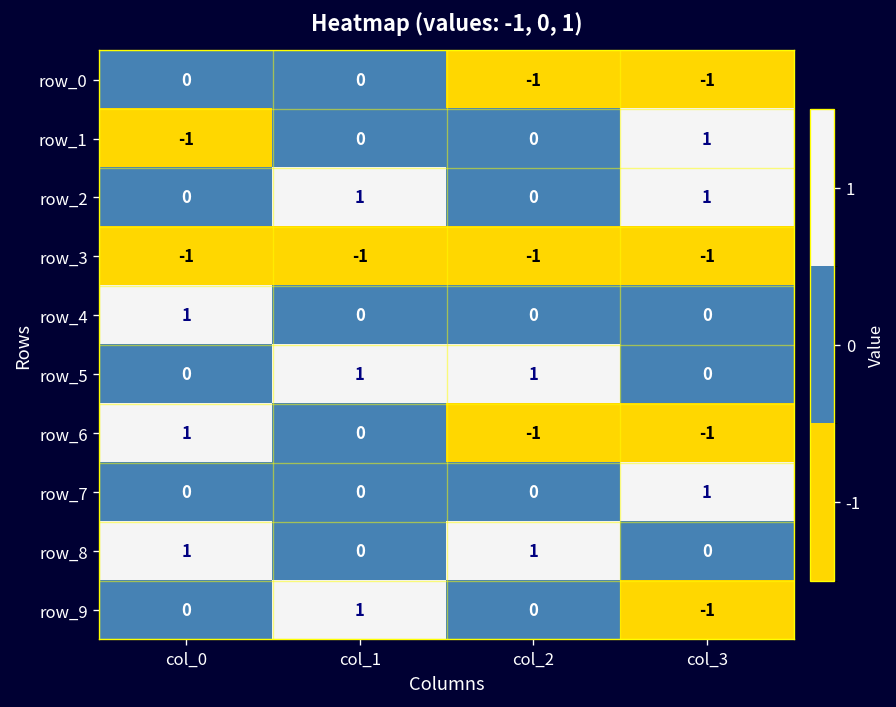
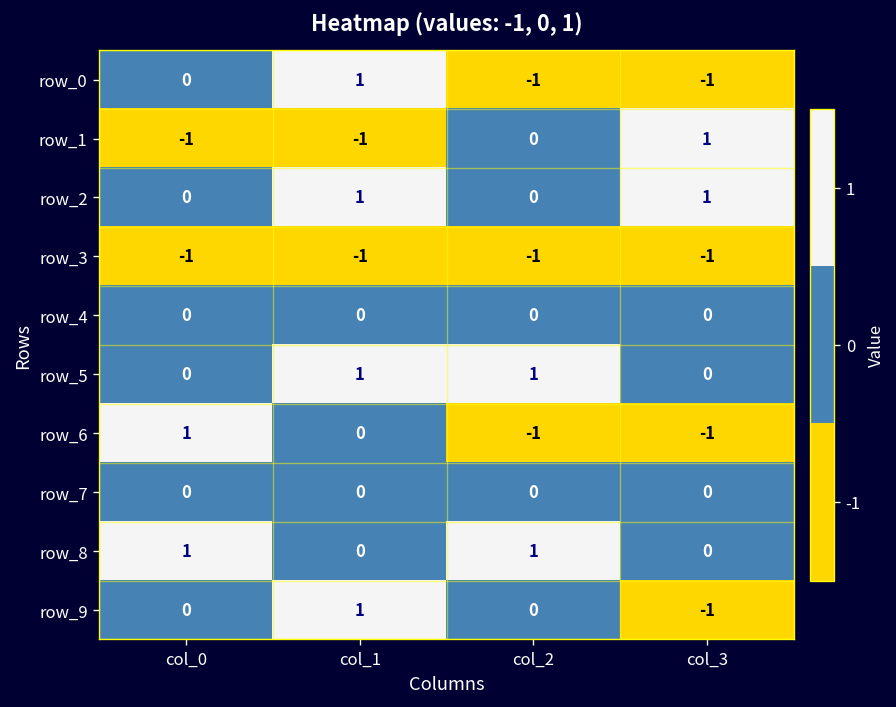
row_0, col_1: 0 -> 1
row_1, col_1: 0 -> -1
row_4, col_0: 1 -> 0
row_7, col_3: 1 -> 0
